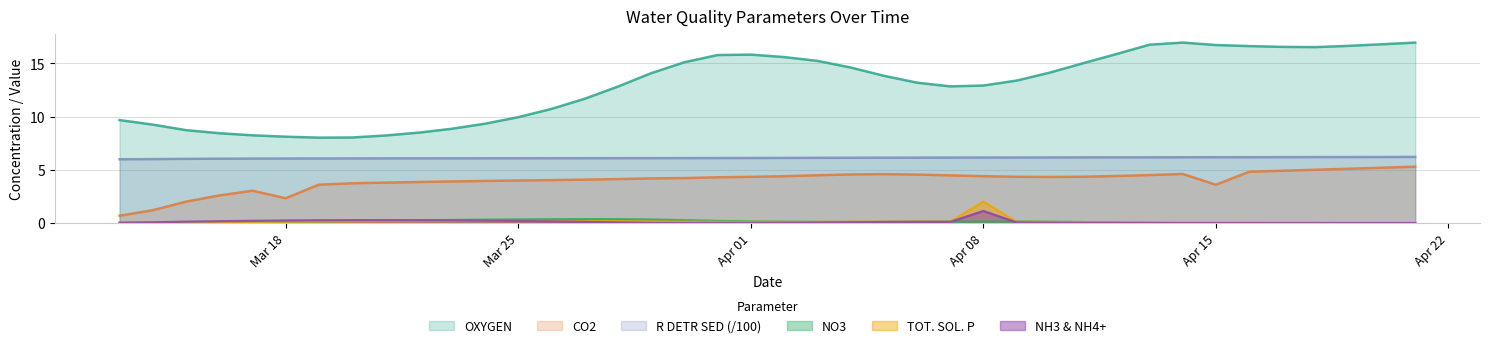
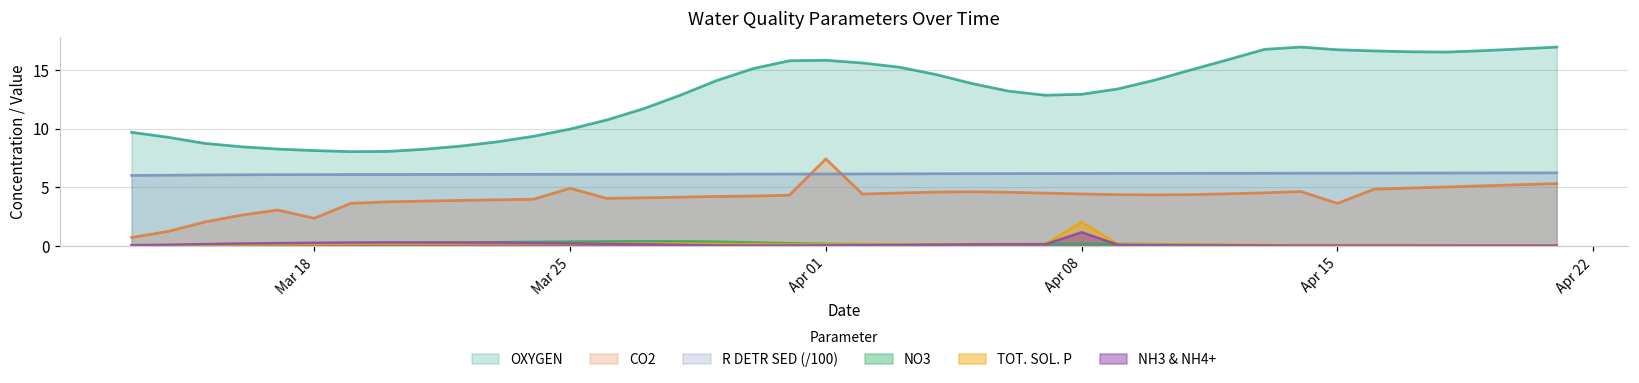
CO2, Mar 25: 4.0 -> 4.9
CO2, Apr 01: 4.4 -> 7.4
